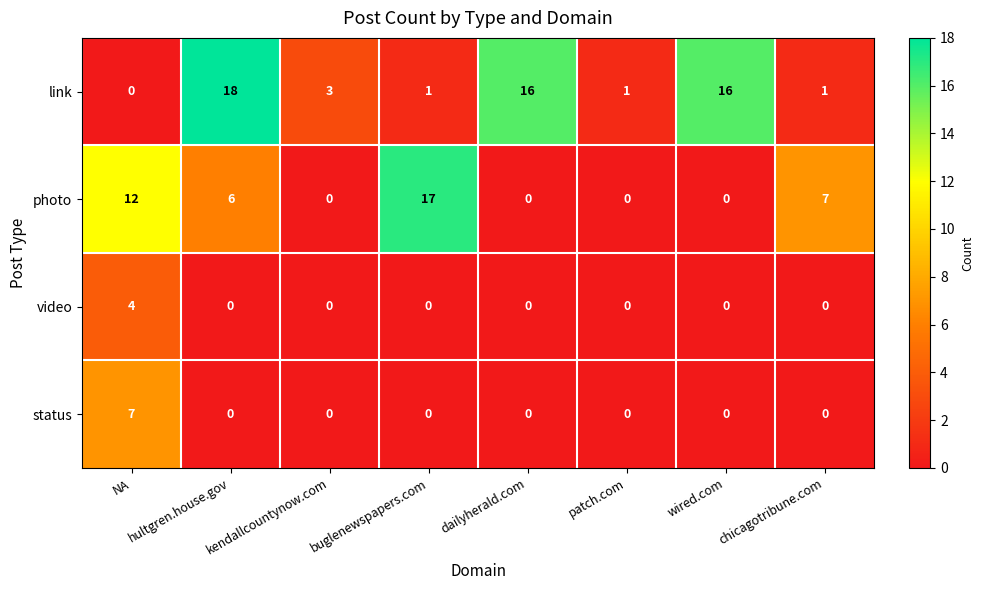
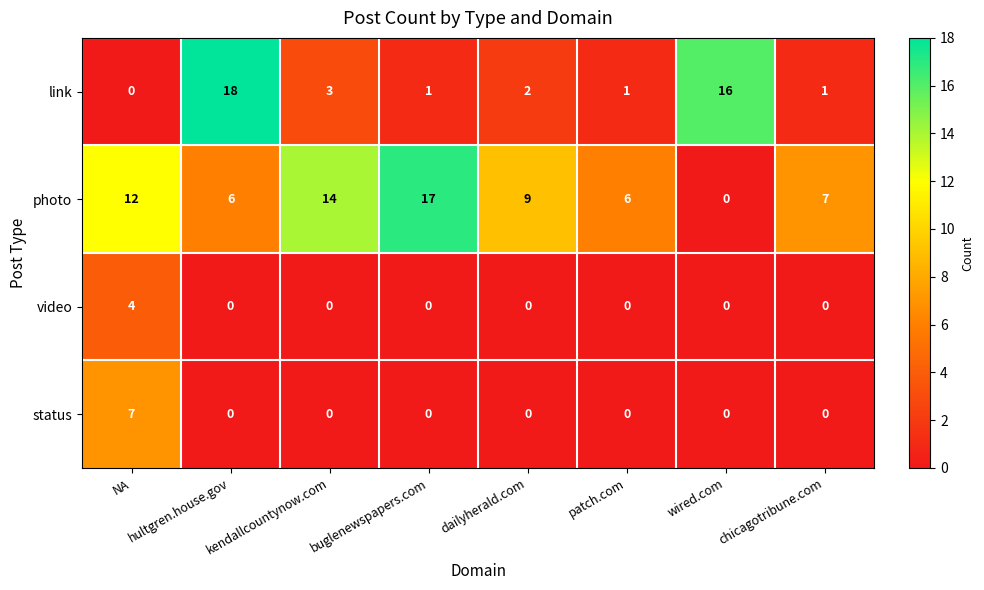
link, dailyherald.com: 16 -> 2
photo, kendallcountynow.com: 0 -> 14
photo, dailyherald.com: 0 -> 9
photo, patch.com: 0 -> 6
